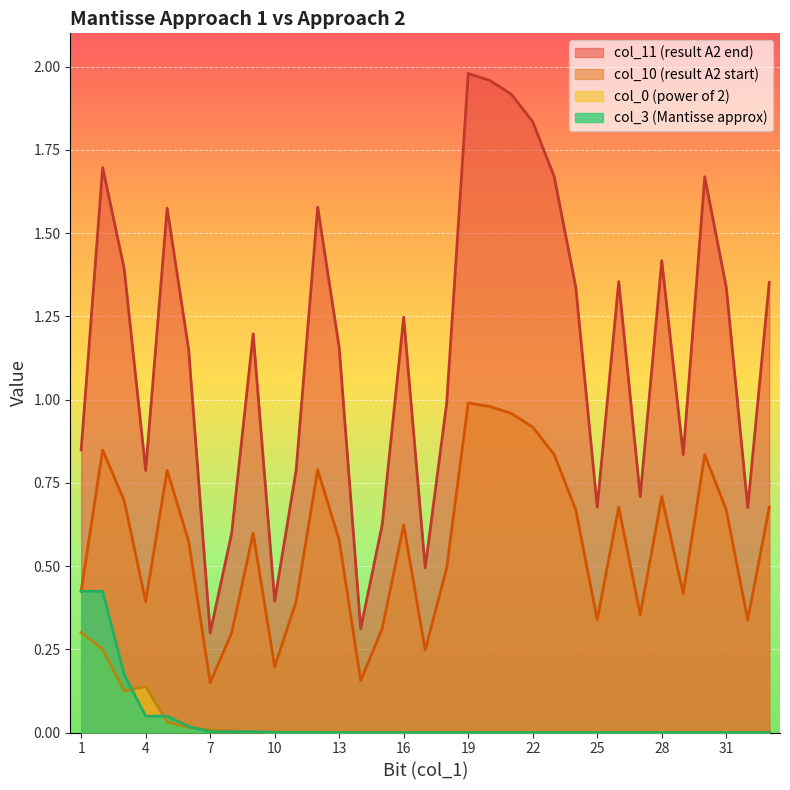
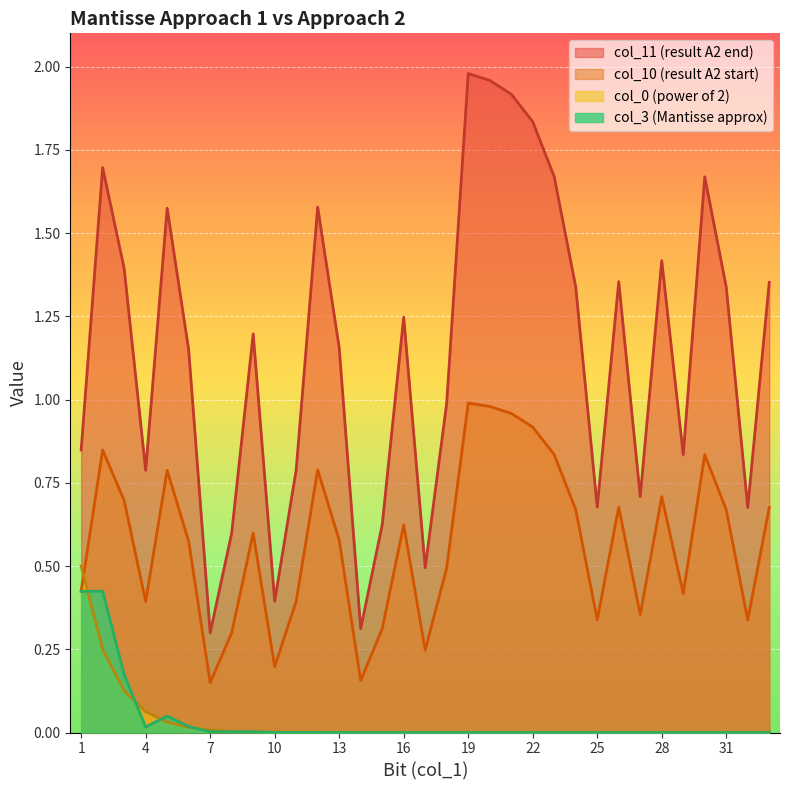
col_0 (power of 2), 1: 0.3 -> 0.5
col_0 (power of 2), 4: 0.14 -> 0.06
col_3 (Mantisse approx), 4: 0.05 -> 0.02
